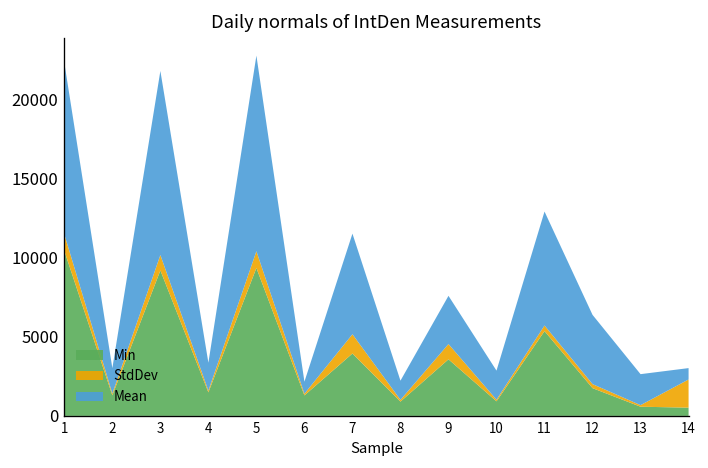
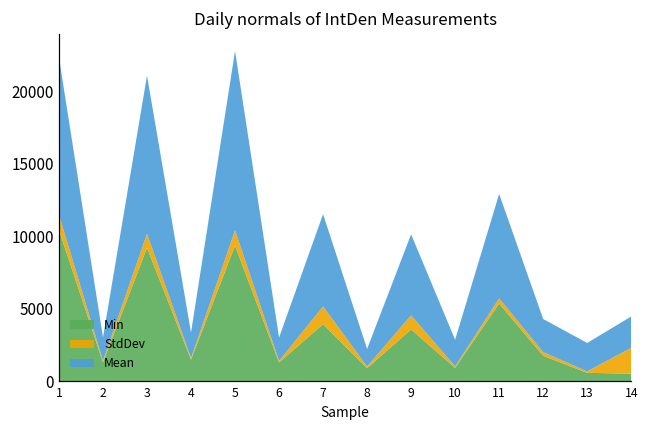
Mean, 3: 11600 -> 10900
Mean, 6: 800 -> 1600
Mean, 9: 3000 -> 5600
Mean, 12: 4400 -> 2300
Mean, 14: 700 -> 2200
